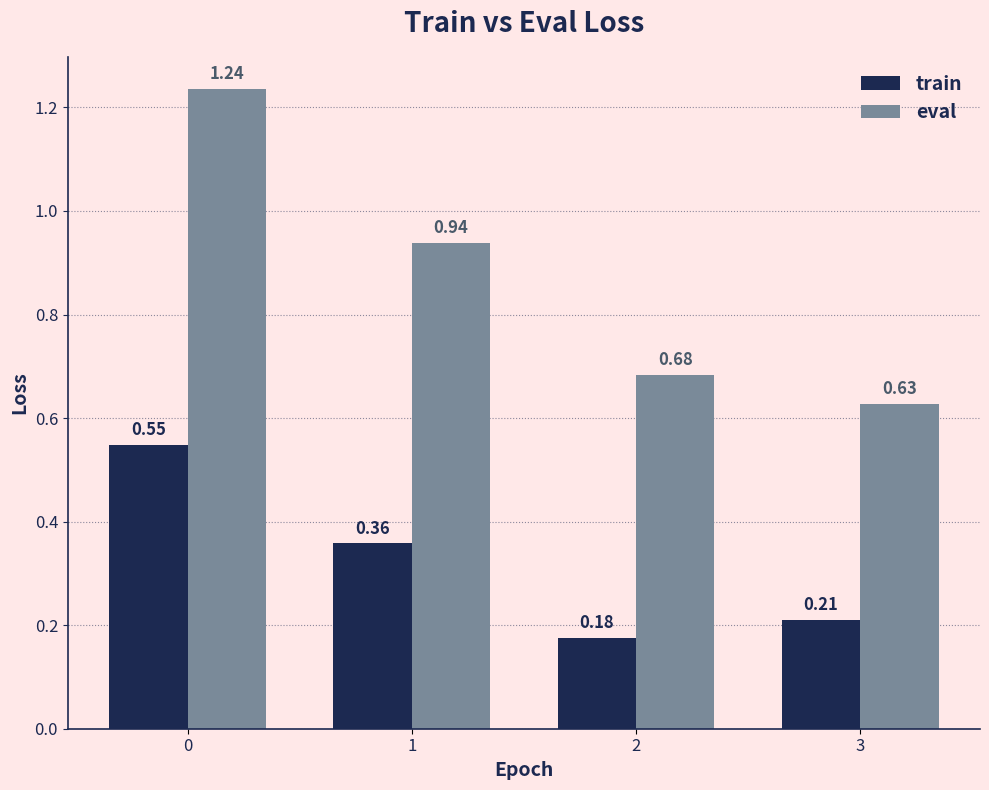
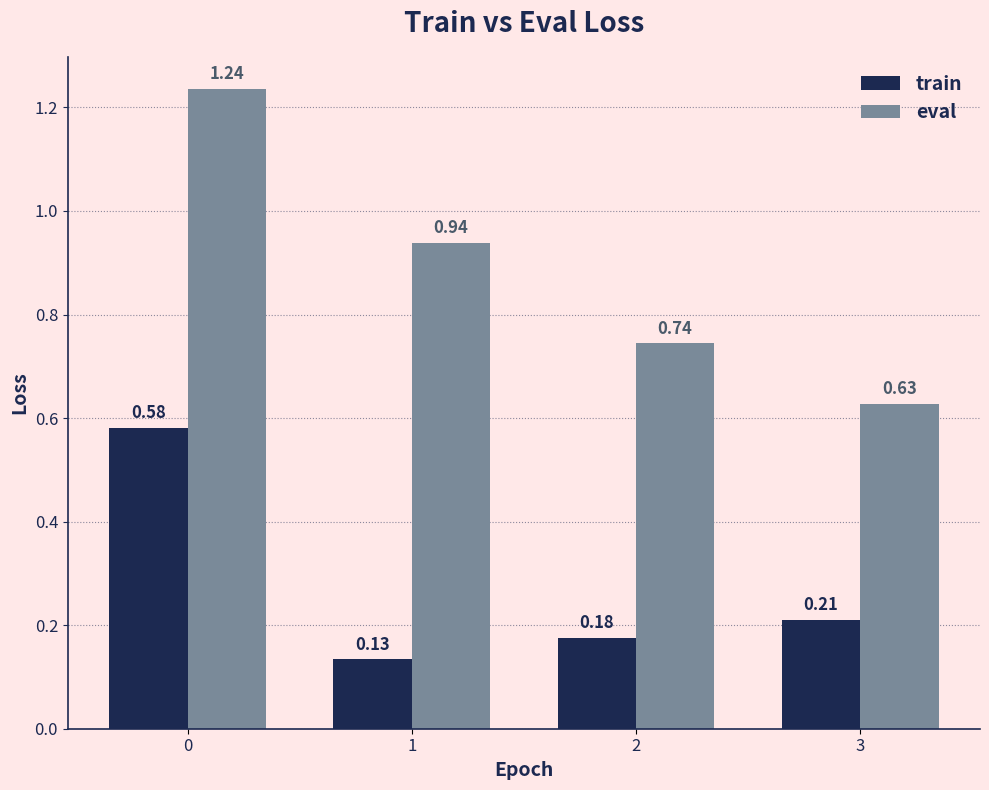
train, 0: 0.55 -> 0.58
train, 1: 0.36 -> 0.13
eval, 2: 0.68 -> 0.74
